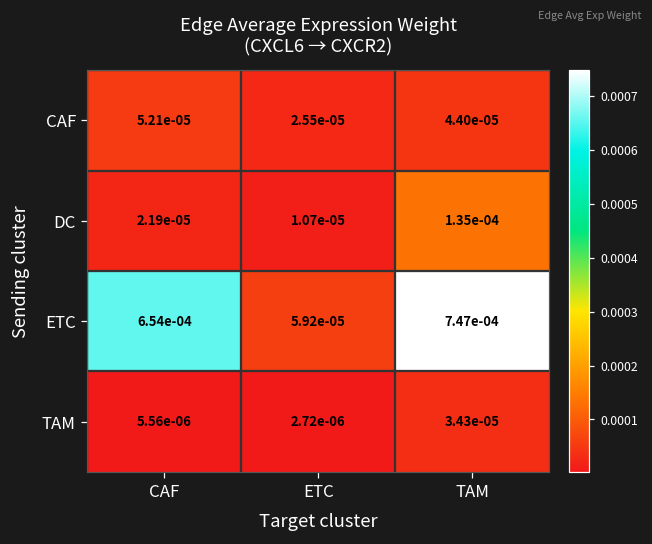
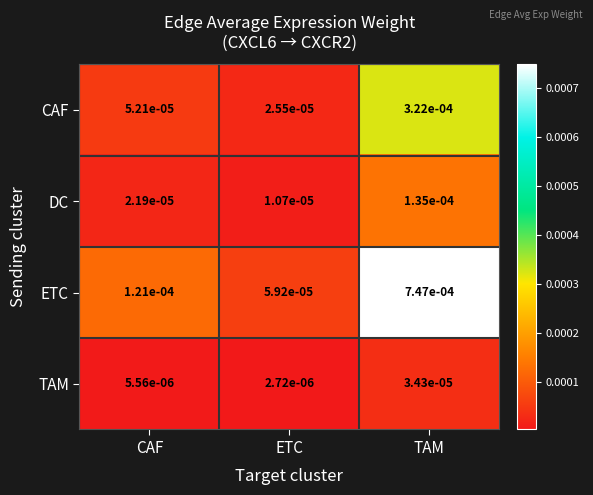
CAF, TAM: 4.40e-05 -> 3.22e-04
ETC, CAF: 6.54e-04 -> 1.21e-04
